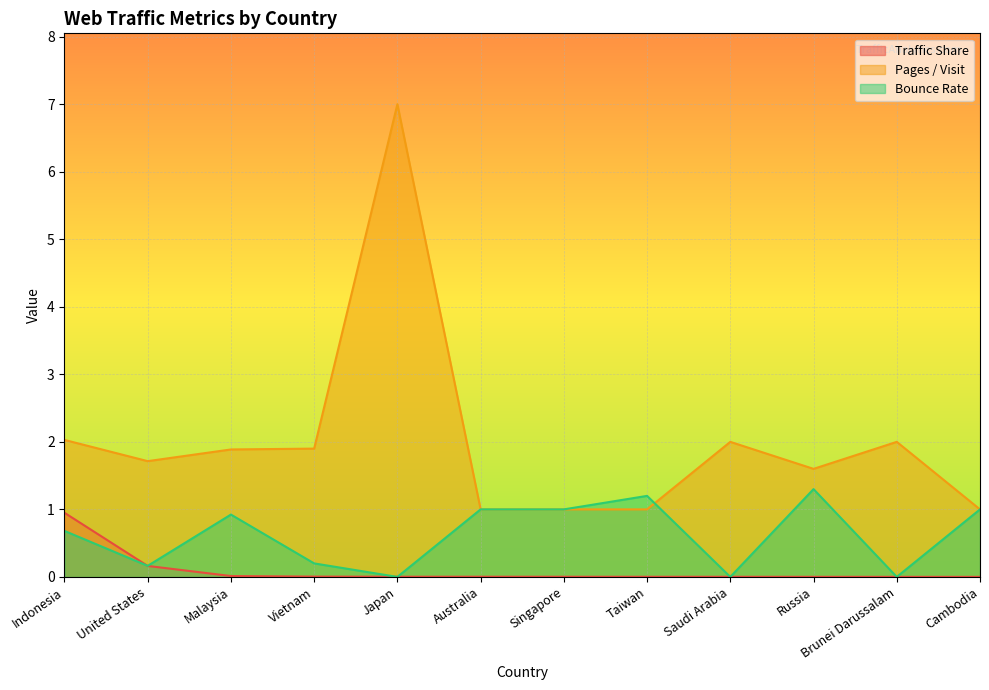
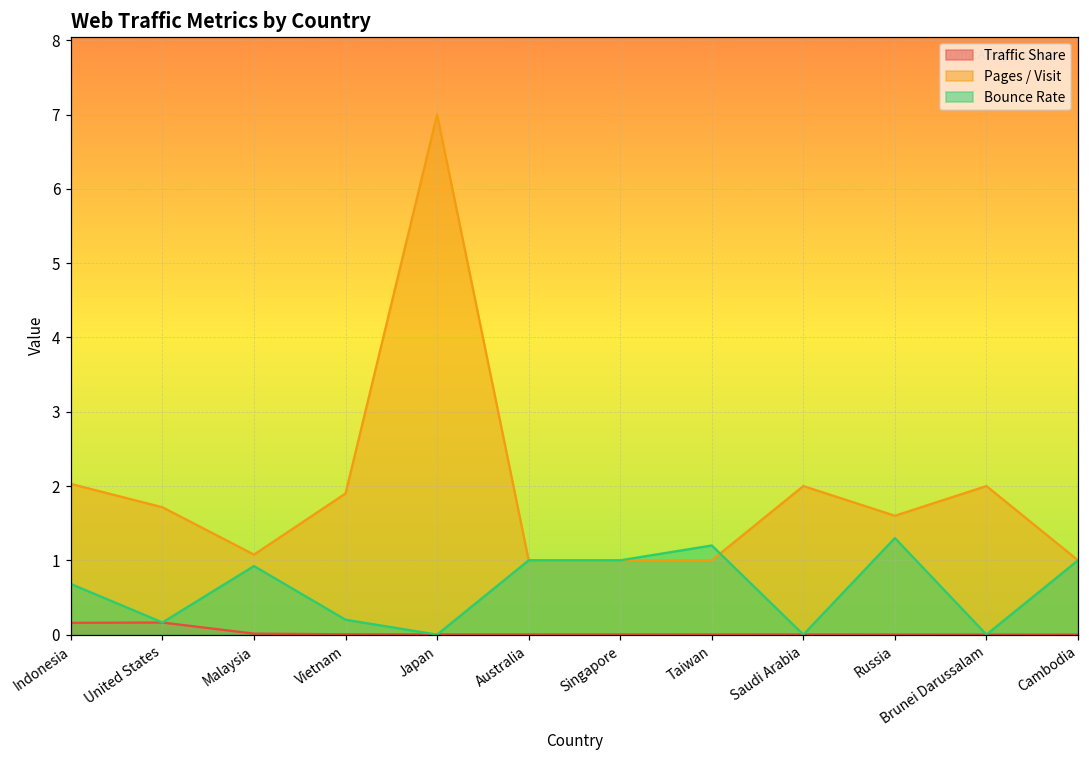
Traffic Share, Indonesia: 0.9 -> 0.2
Pages / Visit, Malaysia: 1.9 -> 1.1
